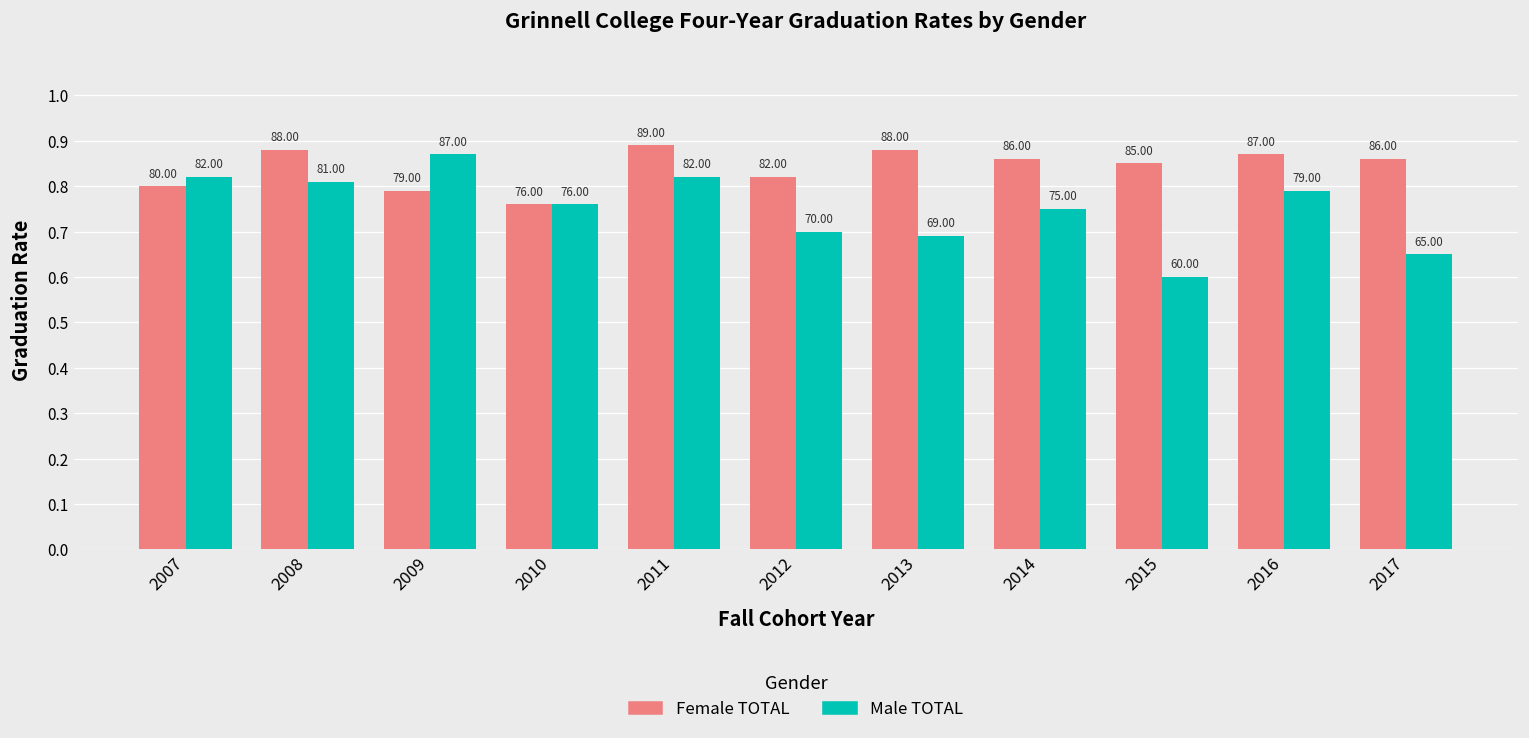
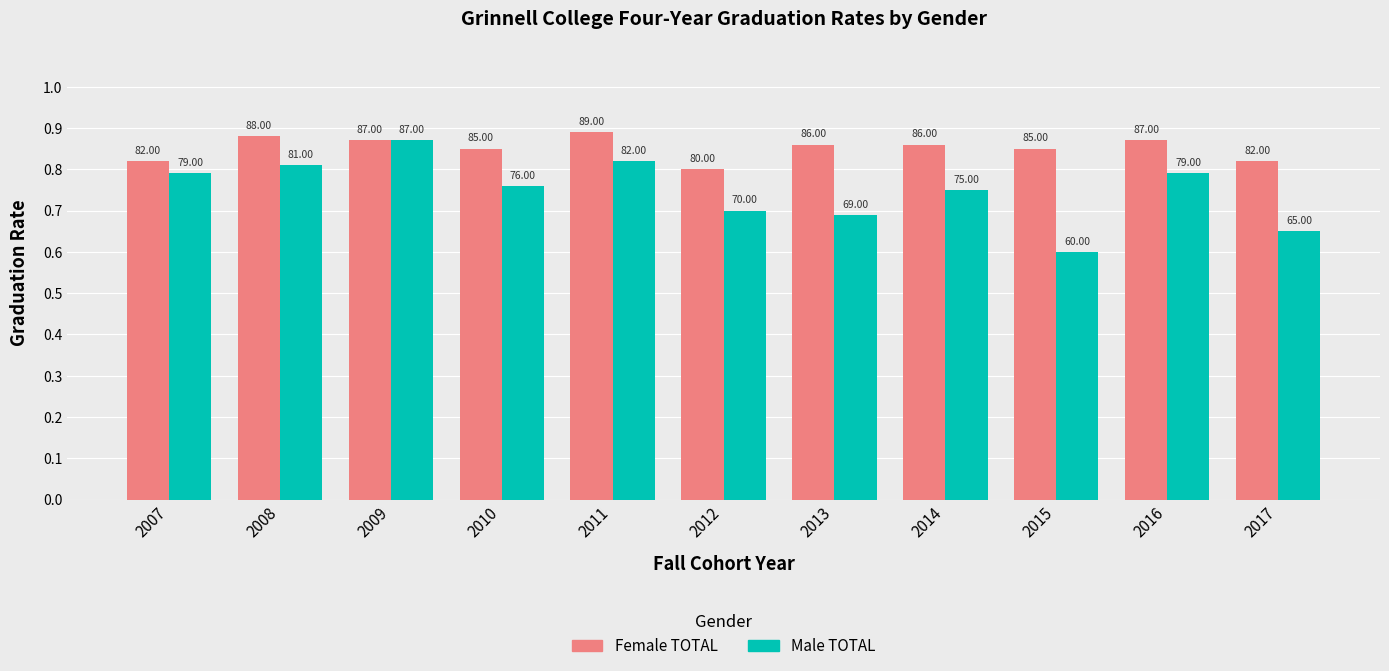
Female TOTAL, 2007: 80.00 -> 82.00
Male TOTAL, 2007: 82.00 -> 79.00
Female TOTAL, 2009: 79.00 -> 87.00
Female TOTAL, 2010: 76.00 -> 85.00
Female TOTAL, 2012: 82.00 -> 80.00
Female TOTAL, 2013: 88.00 -> 86.00
Female TOTAL, 2017: 86.00 -> 82.00
